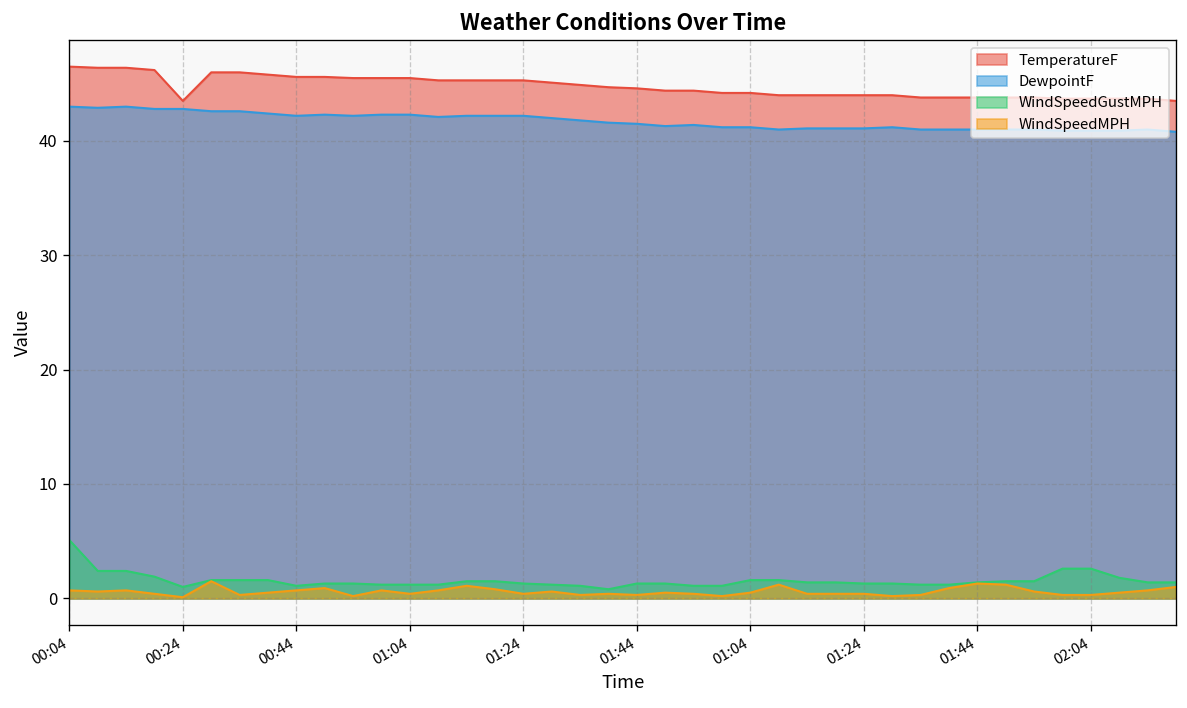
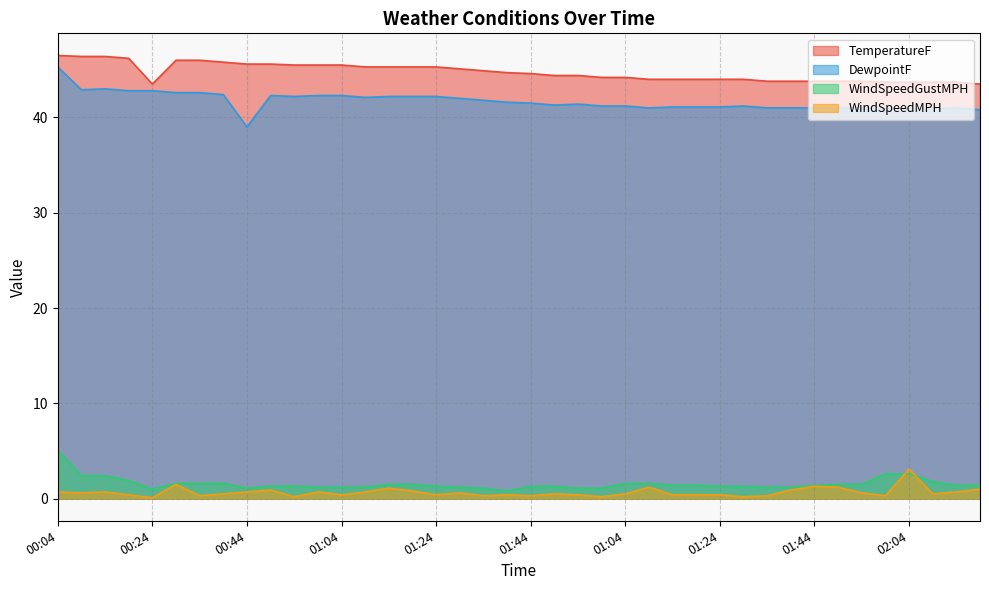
DewpointF, 00:04: 43 -> 45
DewpointF, 00:44: 42 -> 39
WindSpeedMPH, 02:04: 0 -> 3
